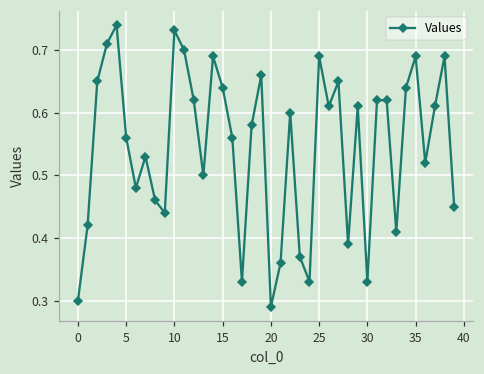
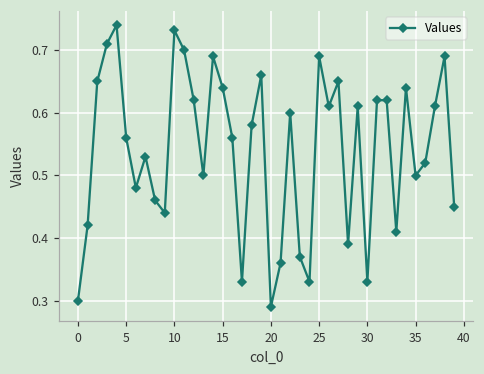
35: 0.69 -> 0.50
